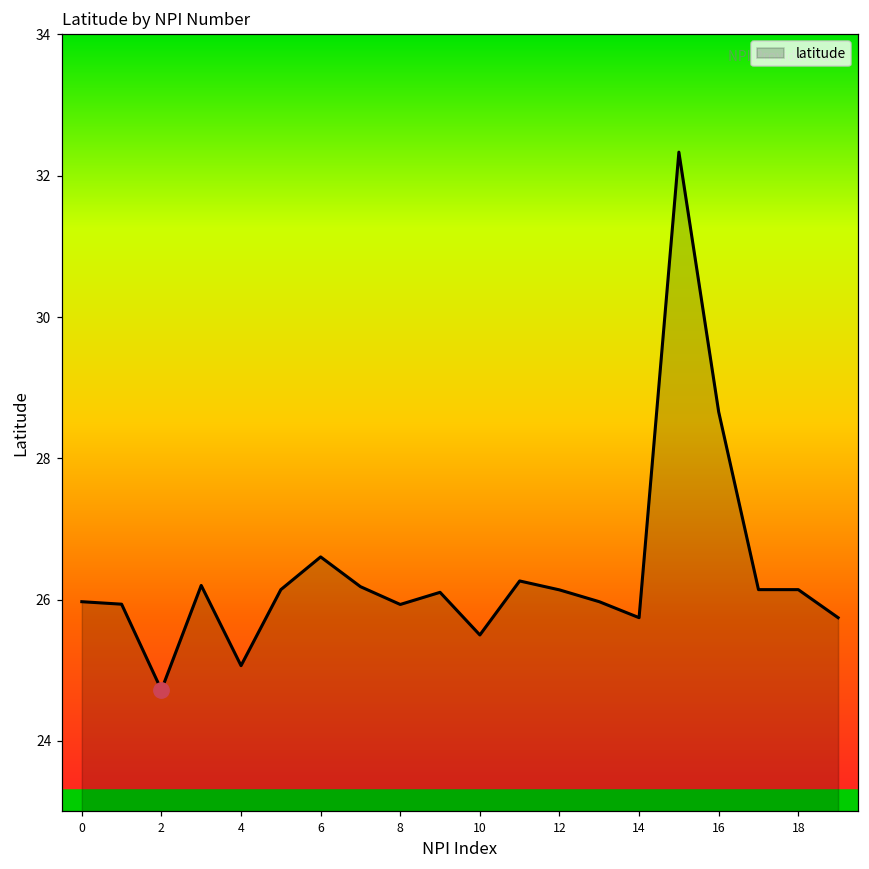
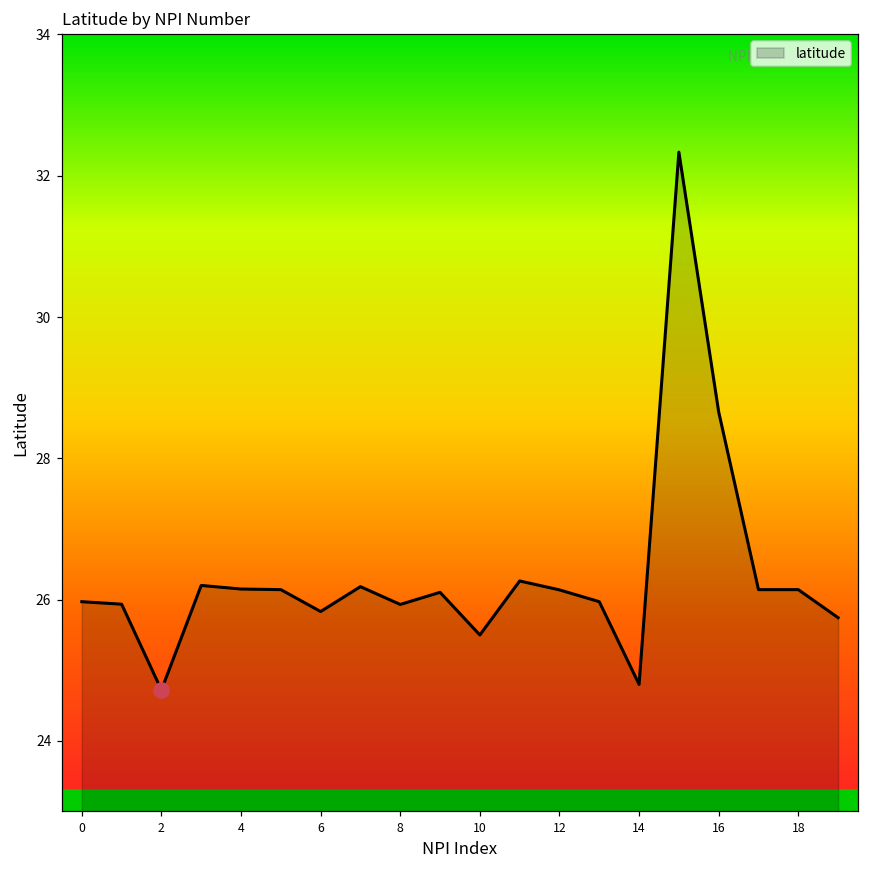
latitude, 4: 25.1 -> 26.1
latitude, 6: 26.6 -> 25.8
latitude, 14: 25.7 -> 24.8
